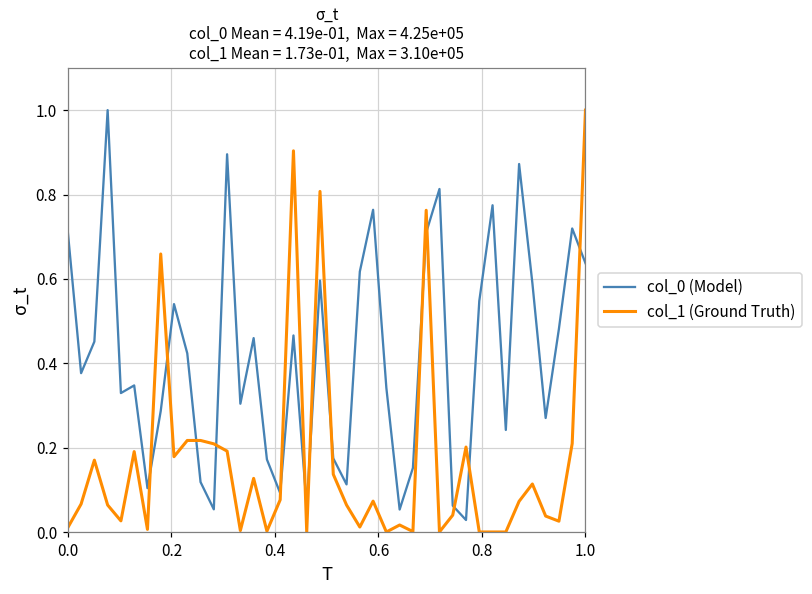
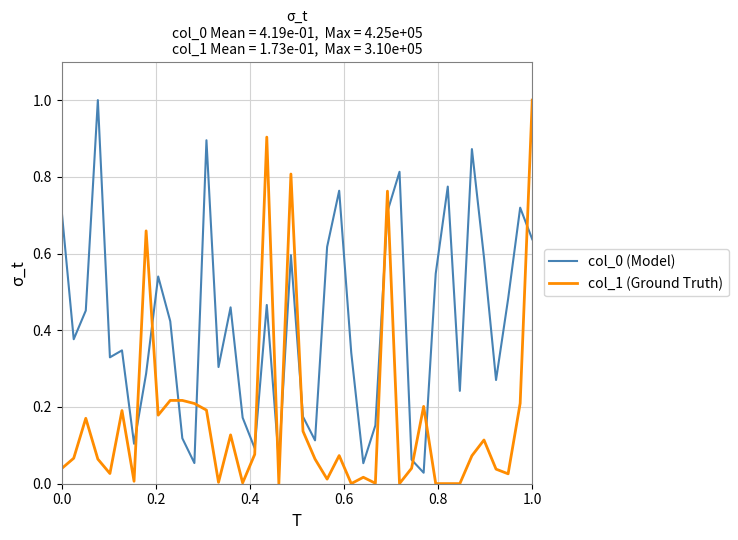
col_1 (Ground Truth), 0.0: 0.01 -> 0.04
